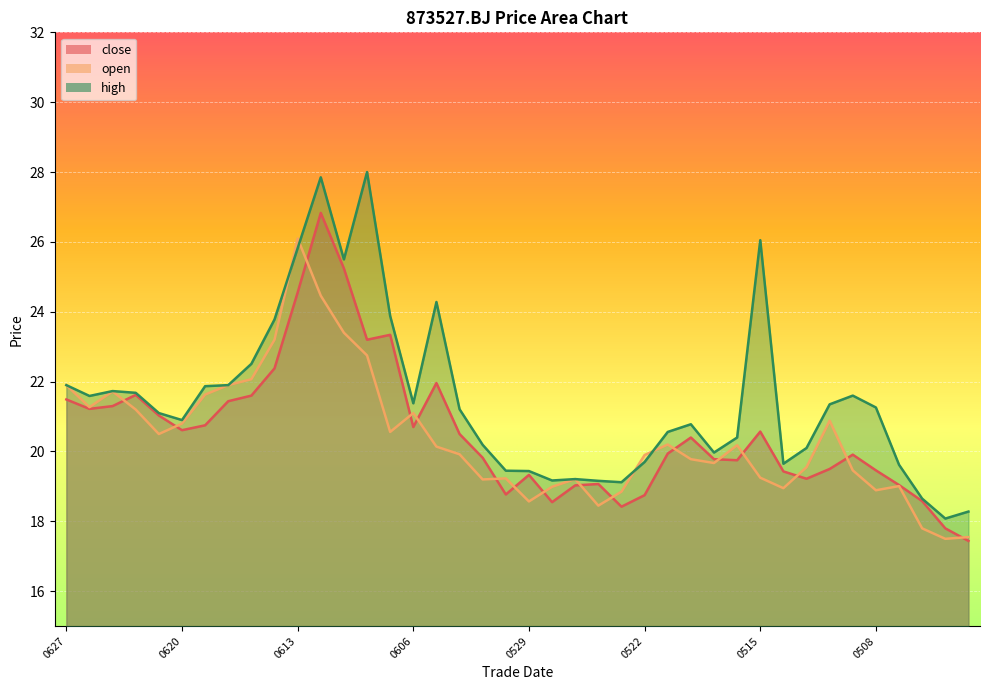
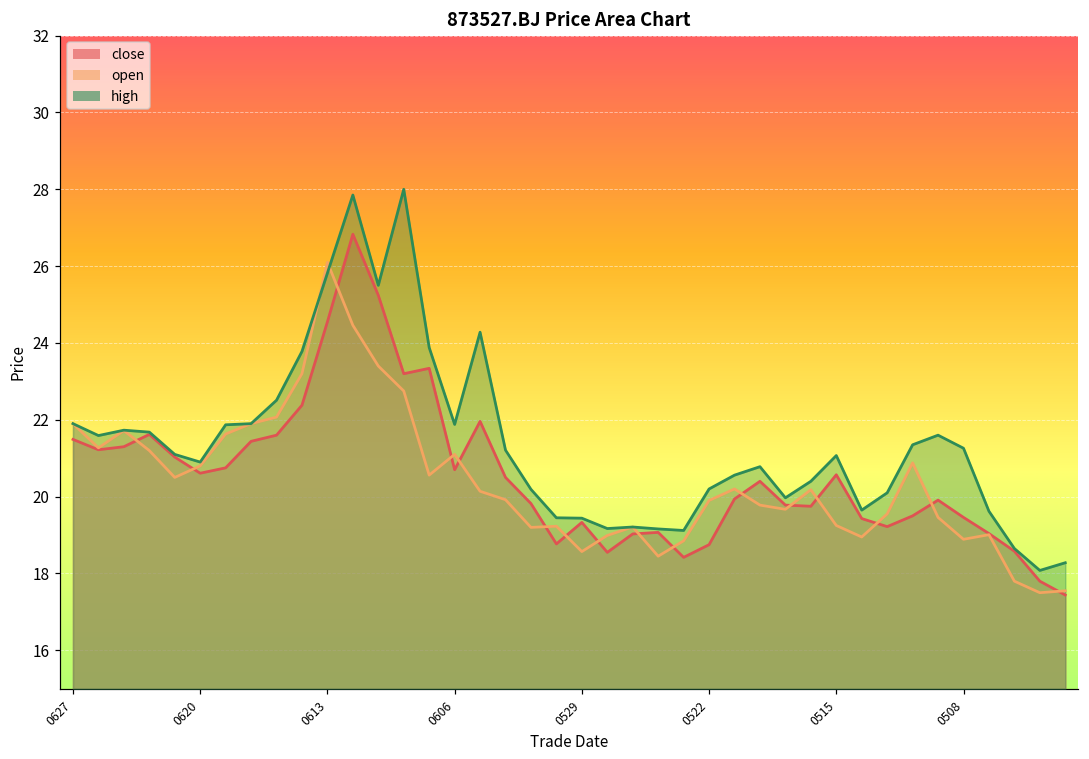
high, 0606: 21.4 -> 21.9
high, 0522: 19.7 -> 20.2
high, 0515: 26.1 -> 21.1
